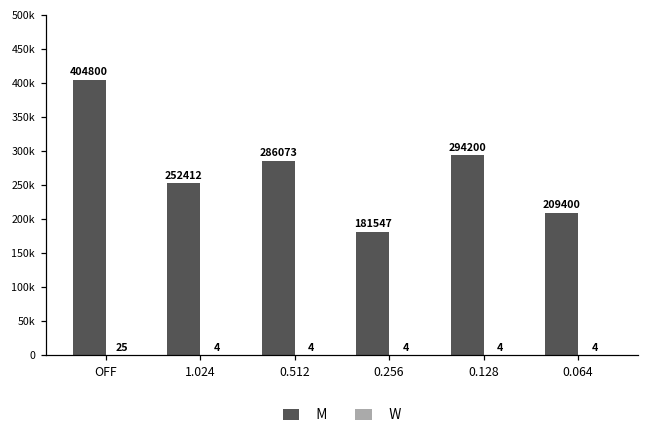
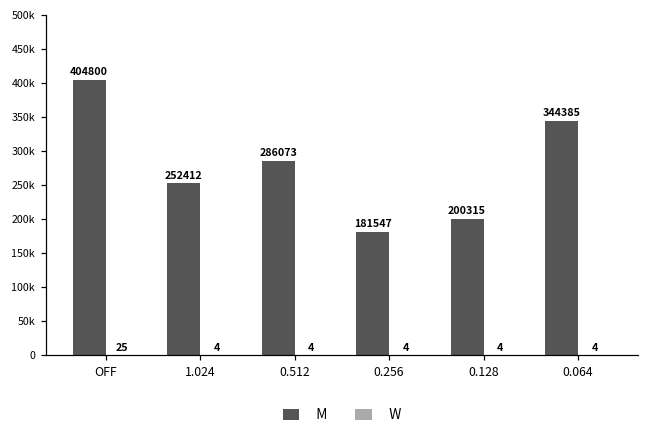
M, 0.128: 294200 -> 200315
M, 0.064: 209400 -> 344385
